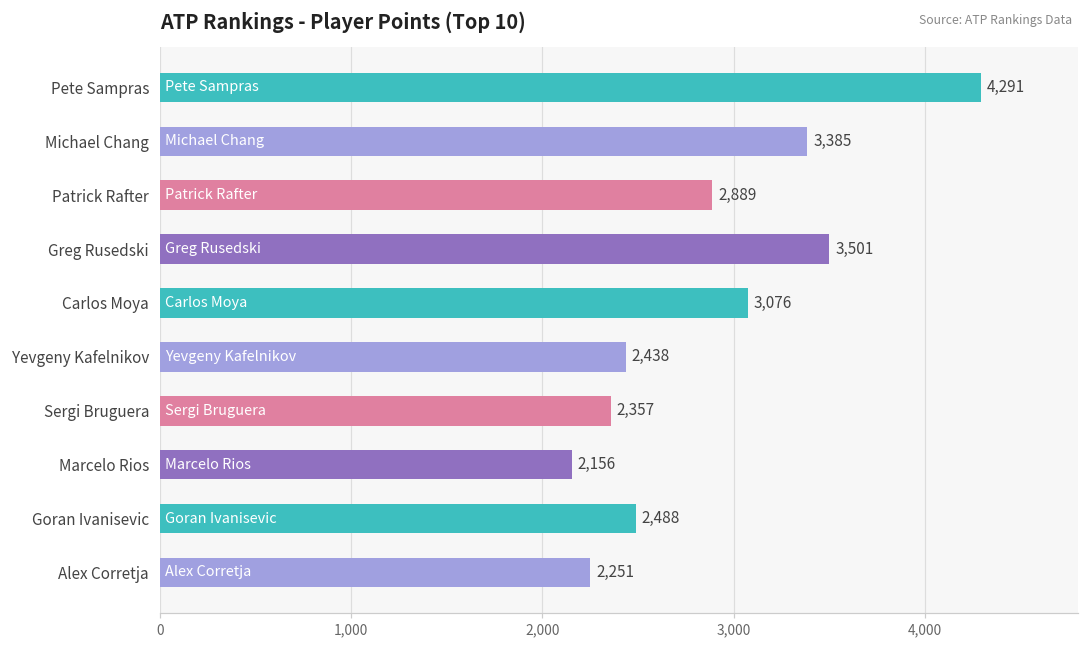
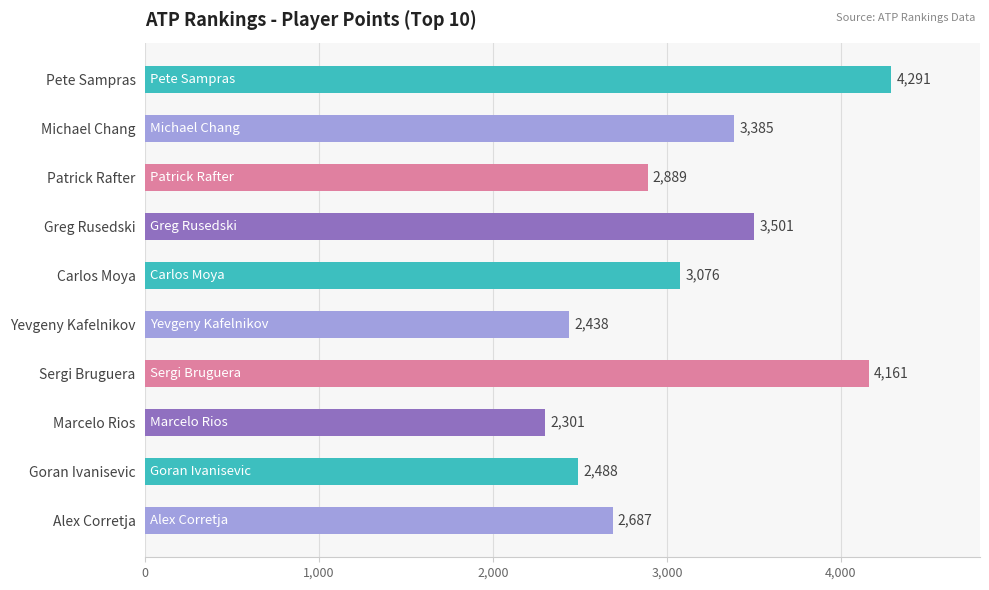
Sergi Bruguera: 2,357 -> 4,161
Marcelo Rios: 2,156 -> 2,301
Alex Corretja: 2,251 -> 2,687
